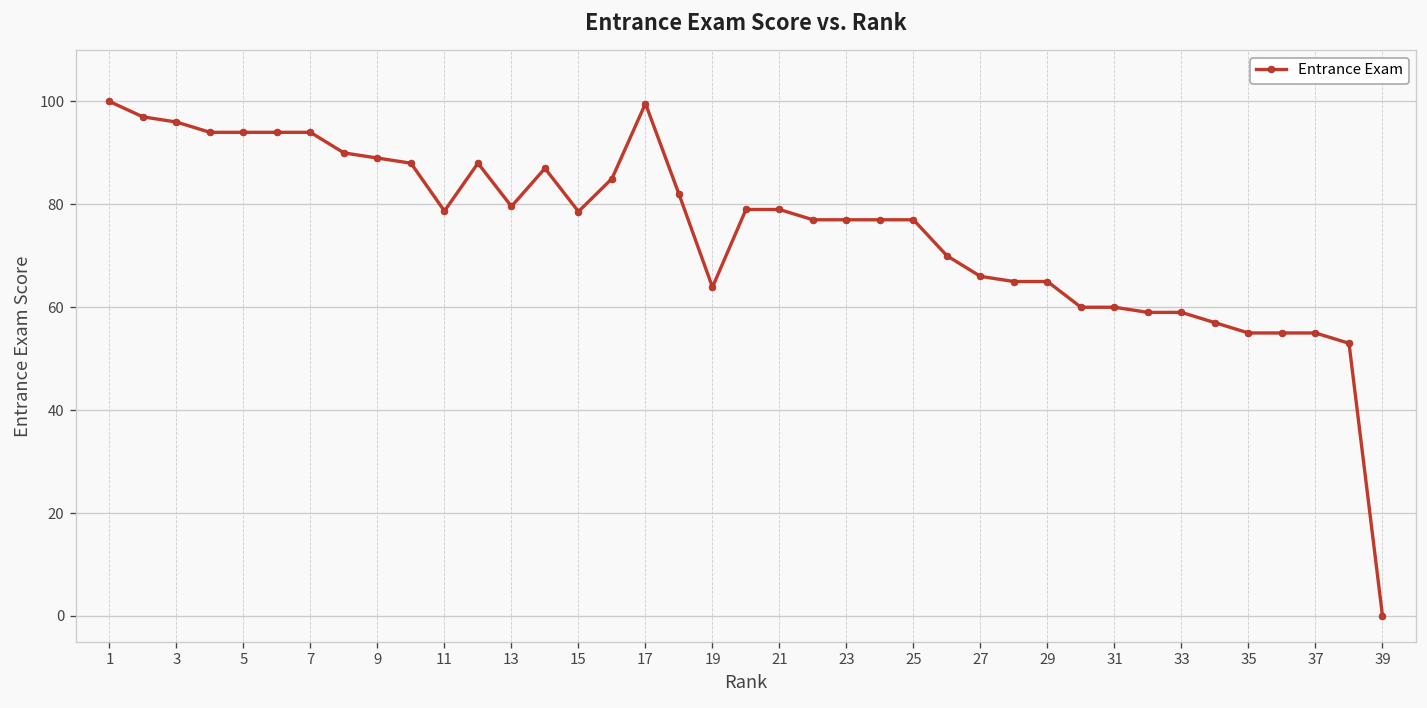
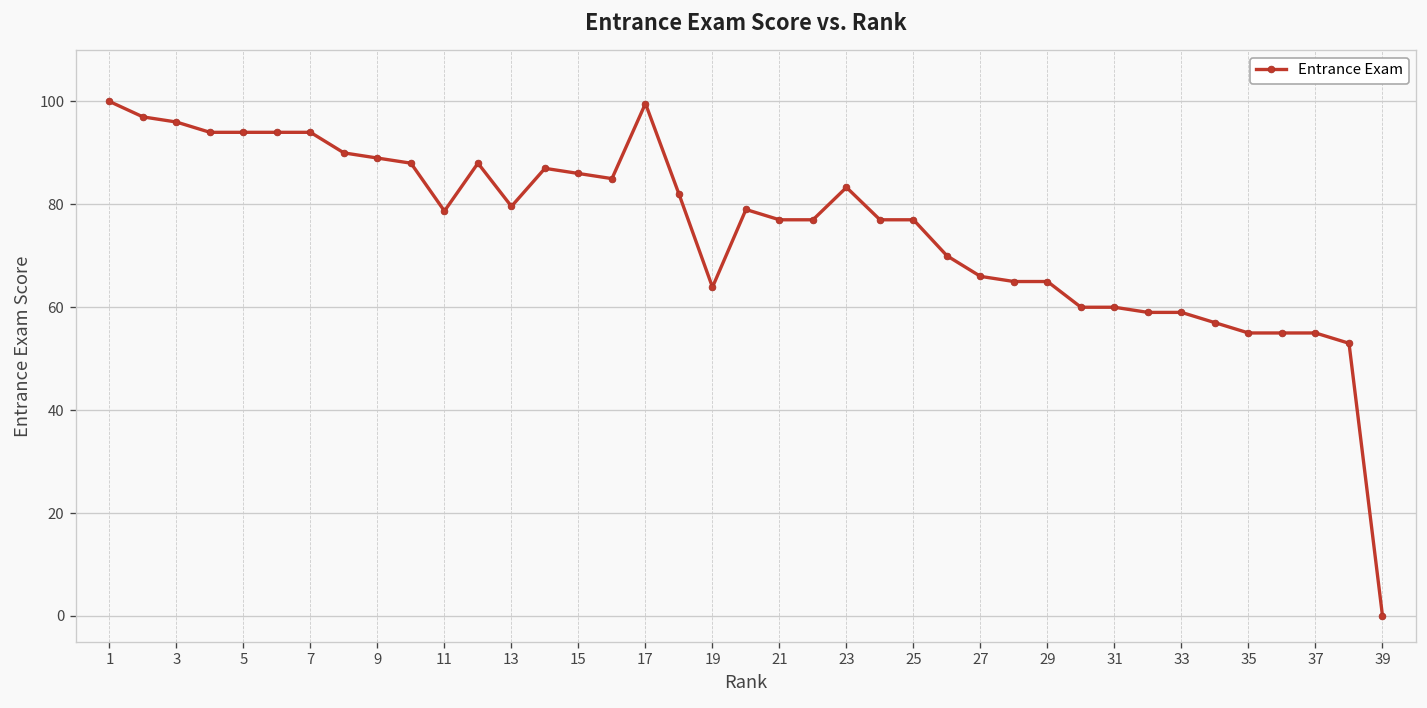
15: 79 -> 86
21: 79 -> 77
23: 77 -> 83
